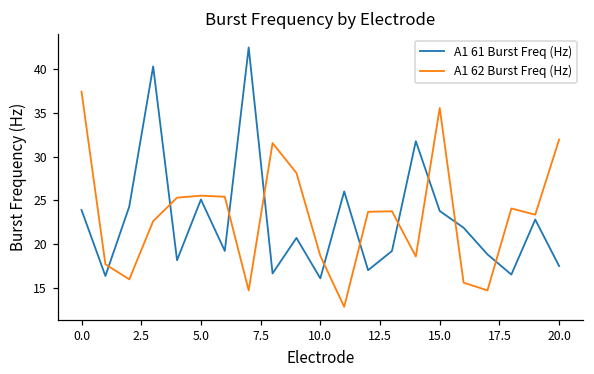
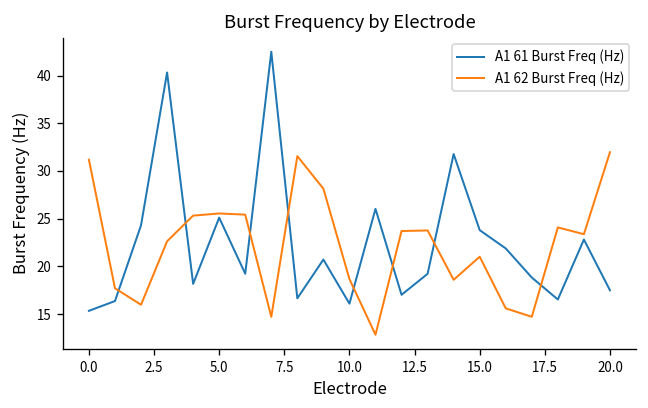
A1 61 Burst Freq (Hz), 0.0: 24 -> 15
A1 62 Burst Freq (Hz), 0.0: 37 -> 31
A1 62 Burst Freq (Hz), 15.0: 36 -> 21
